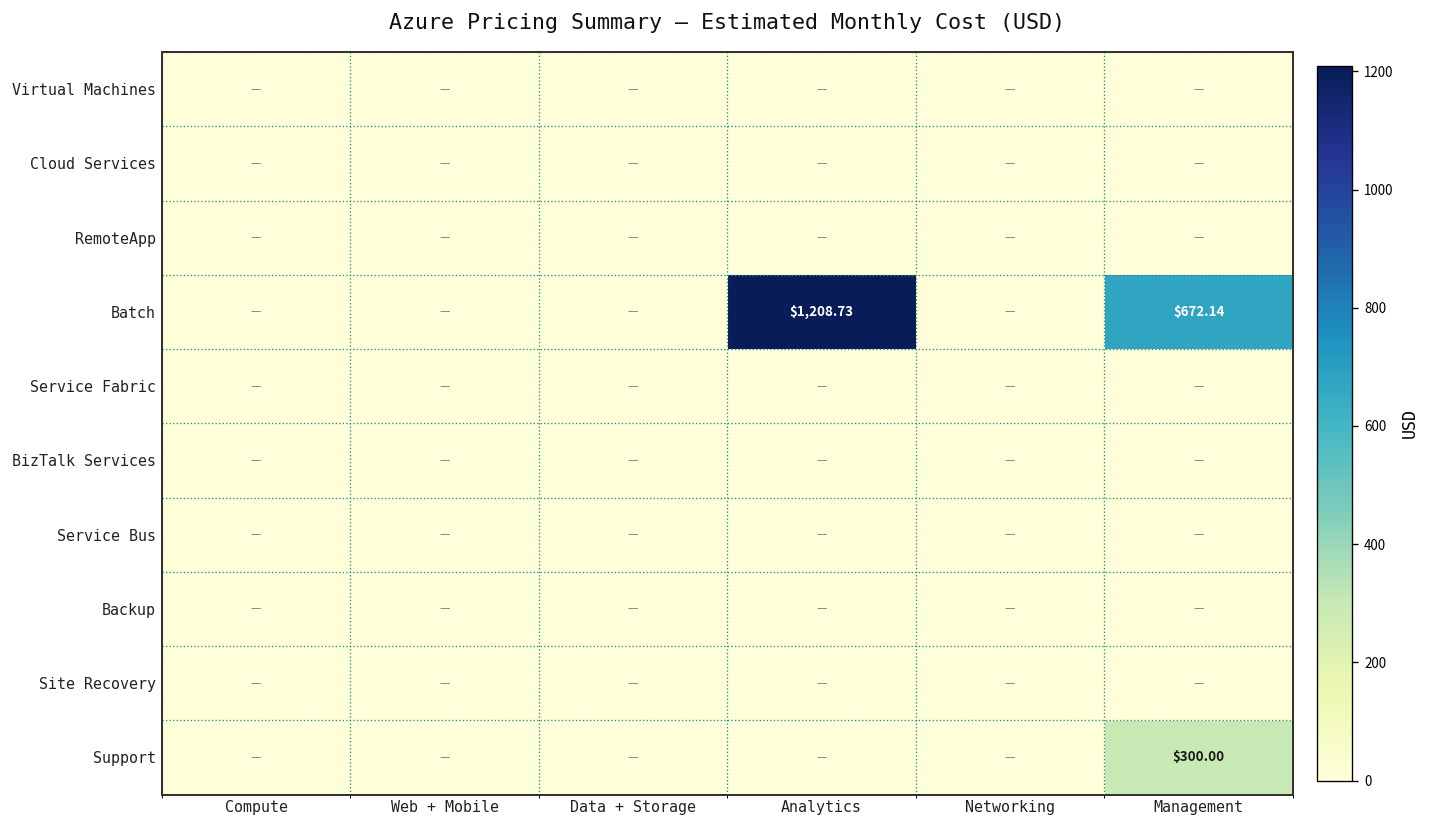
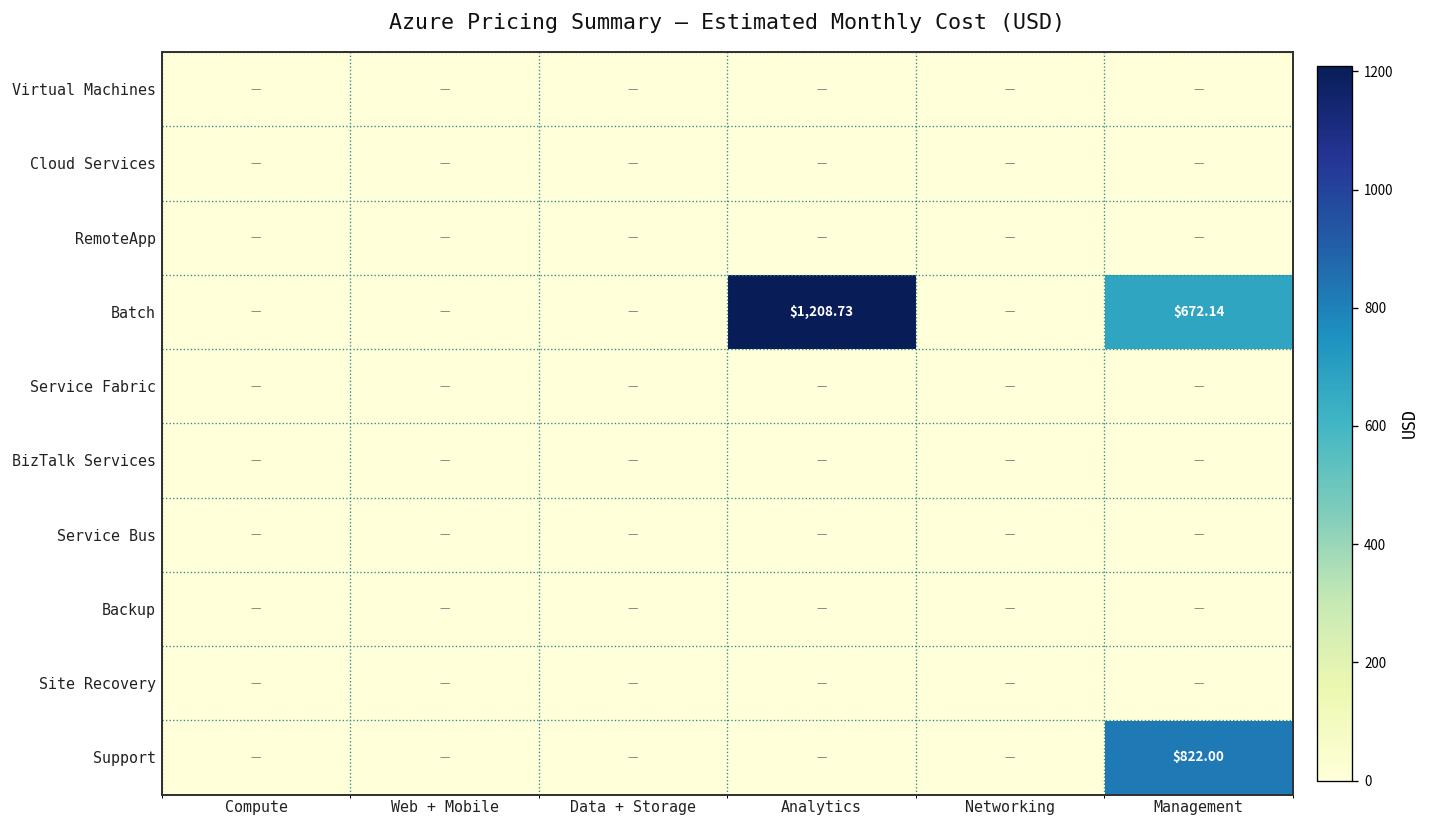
Support, Management: $300.00 -> $822.00
